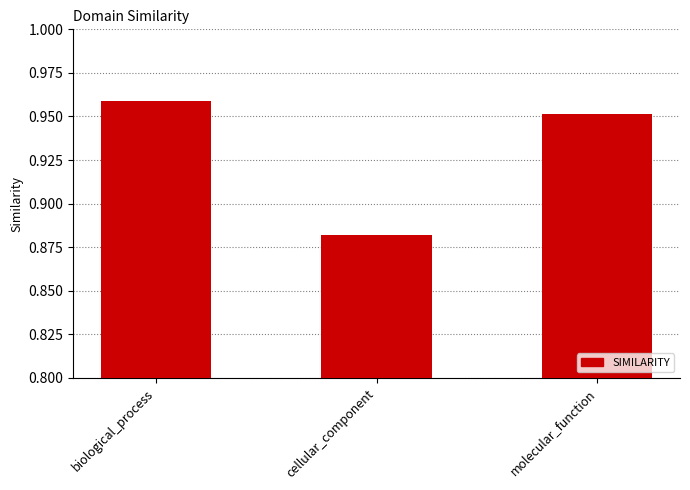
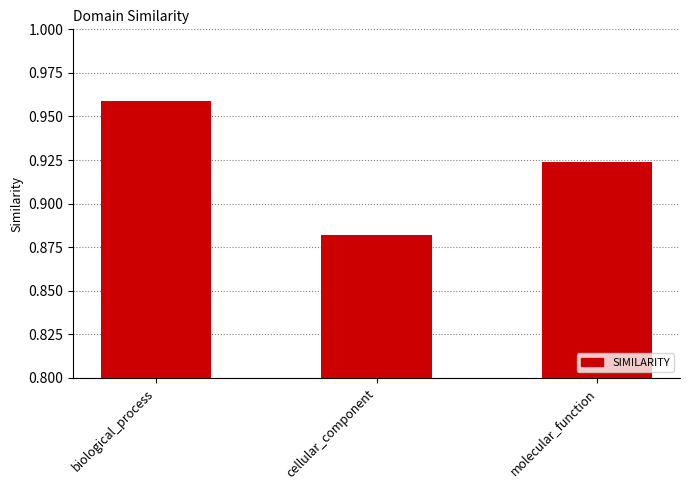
molecular_function: 0.952 -> 0.924
